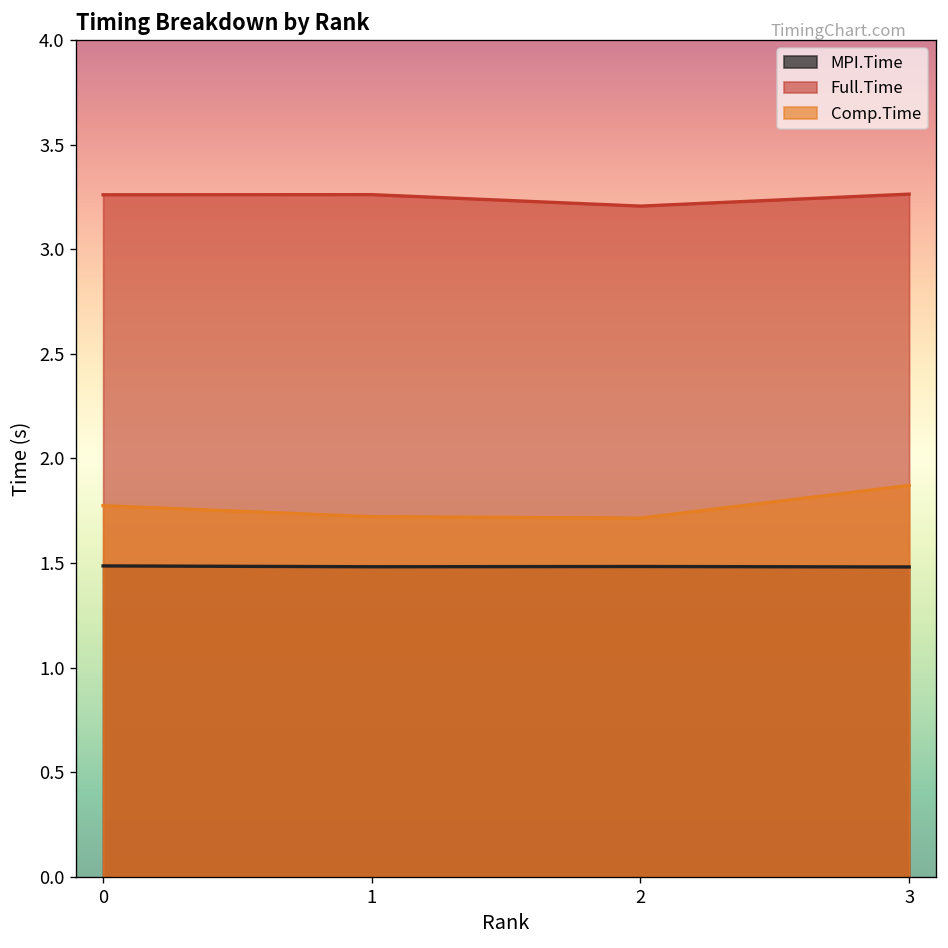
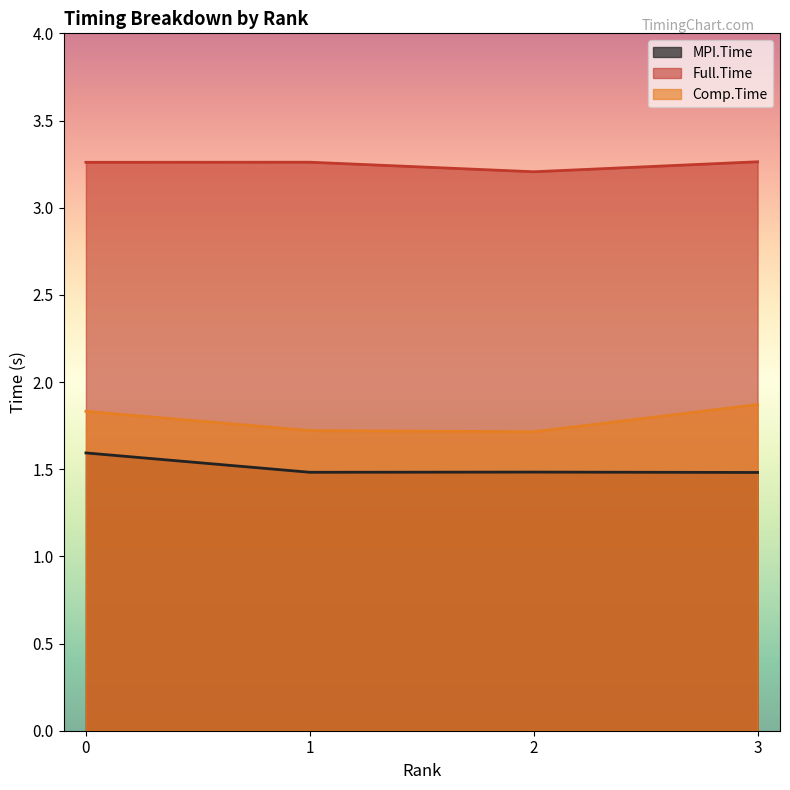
MPI.Time, 0: 1.49 -> 1.59
Comp.Time, 0: 1.77 -> 1.83
